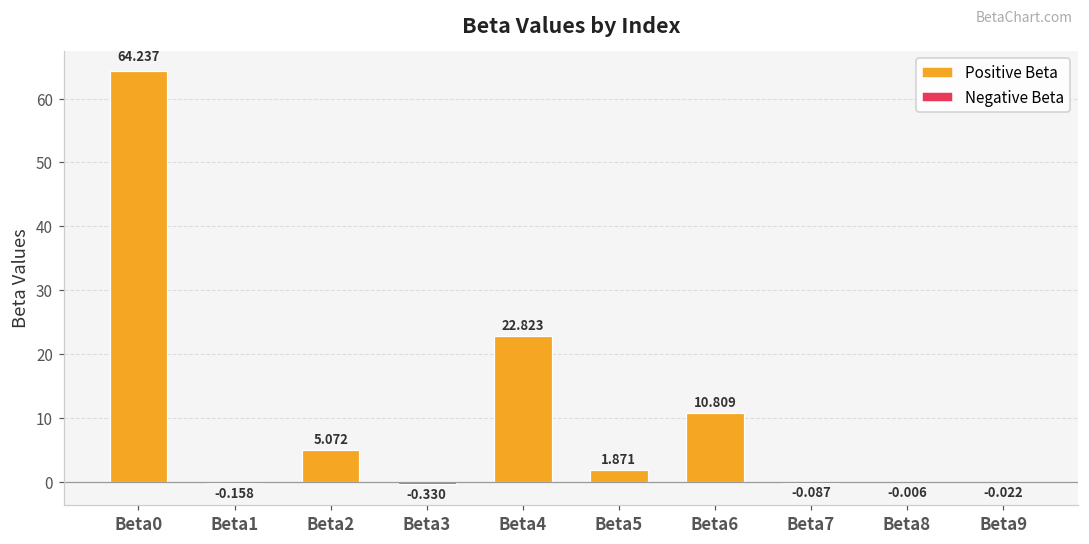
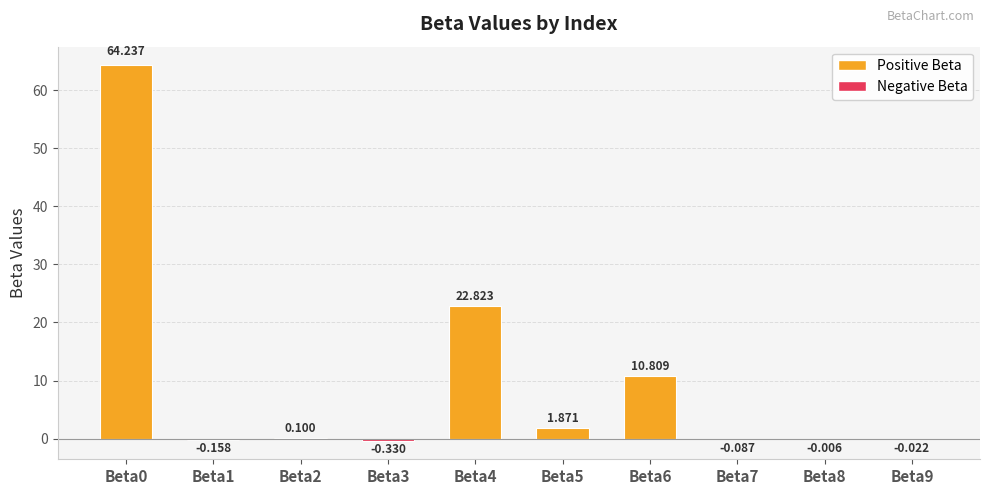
Beta2: 5.072 -> 0.100
